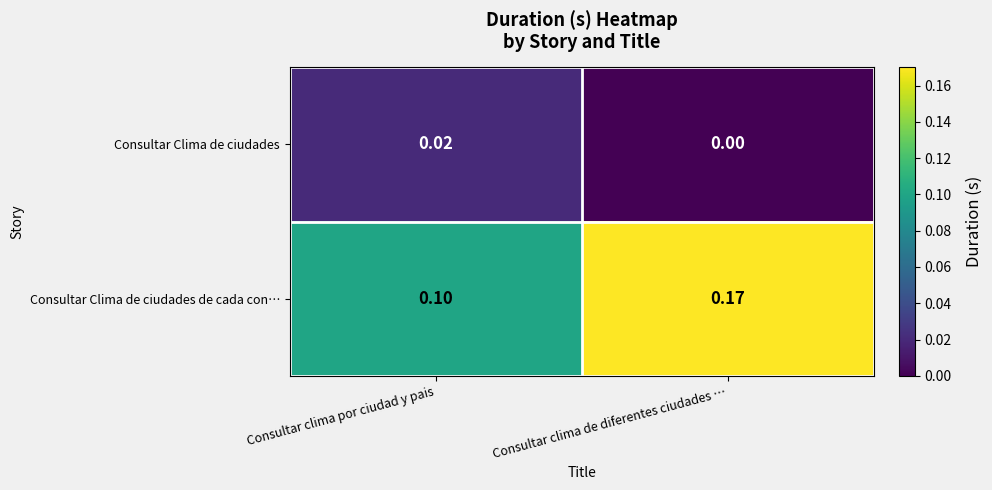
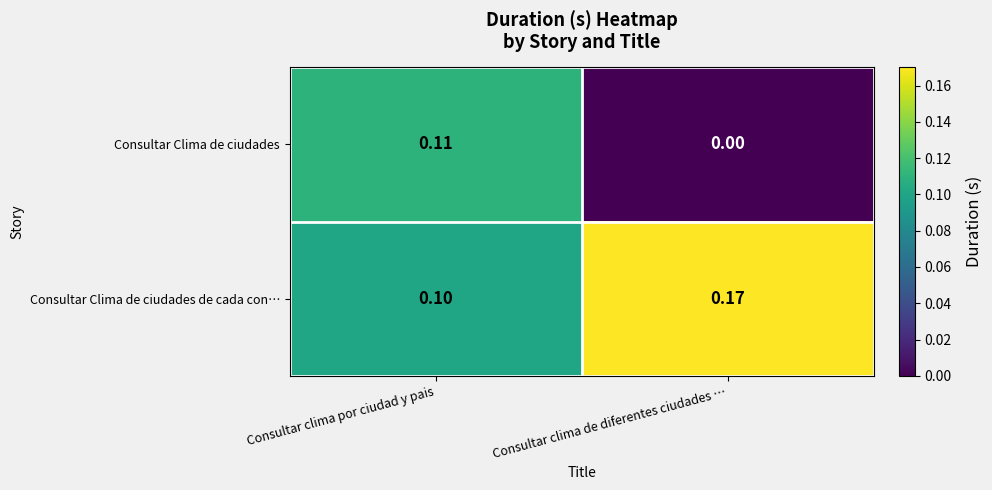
Consultar Clima de ciudades, Consultar clima por ciudad y pais: 0.02 -> 0.11
